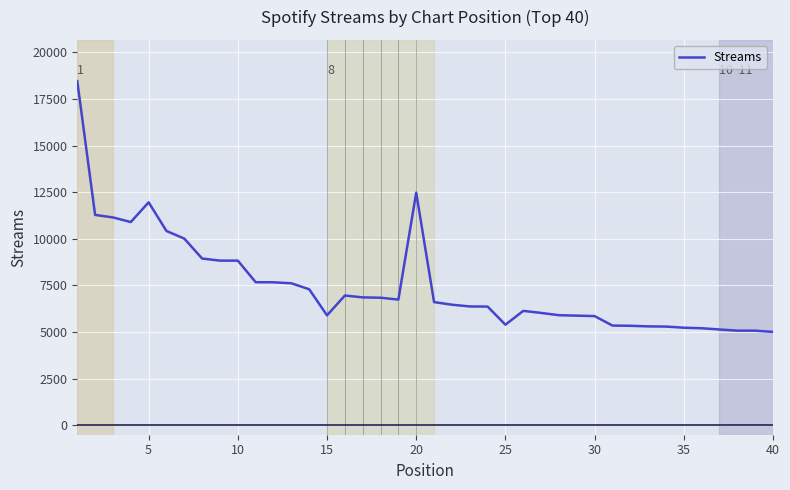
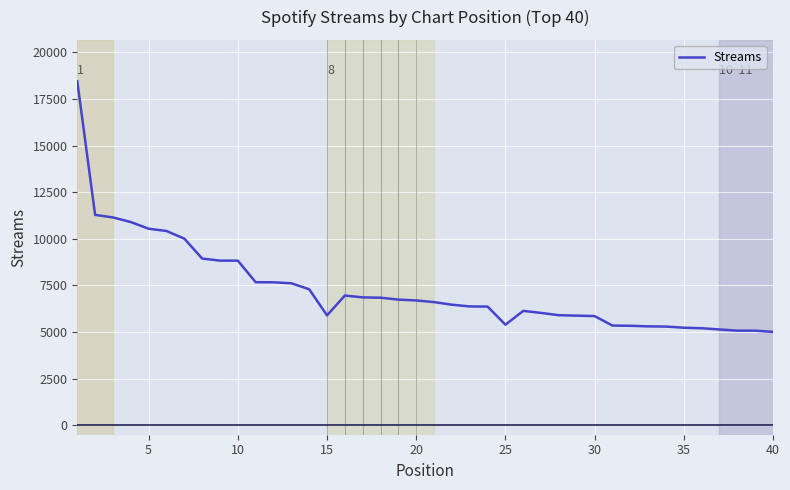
5: 12000 -> 10500
20: 12500 -> 6700
